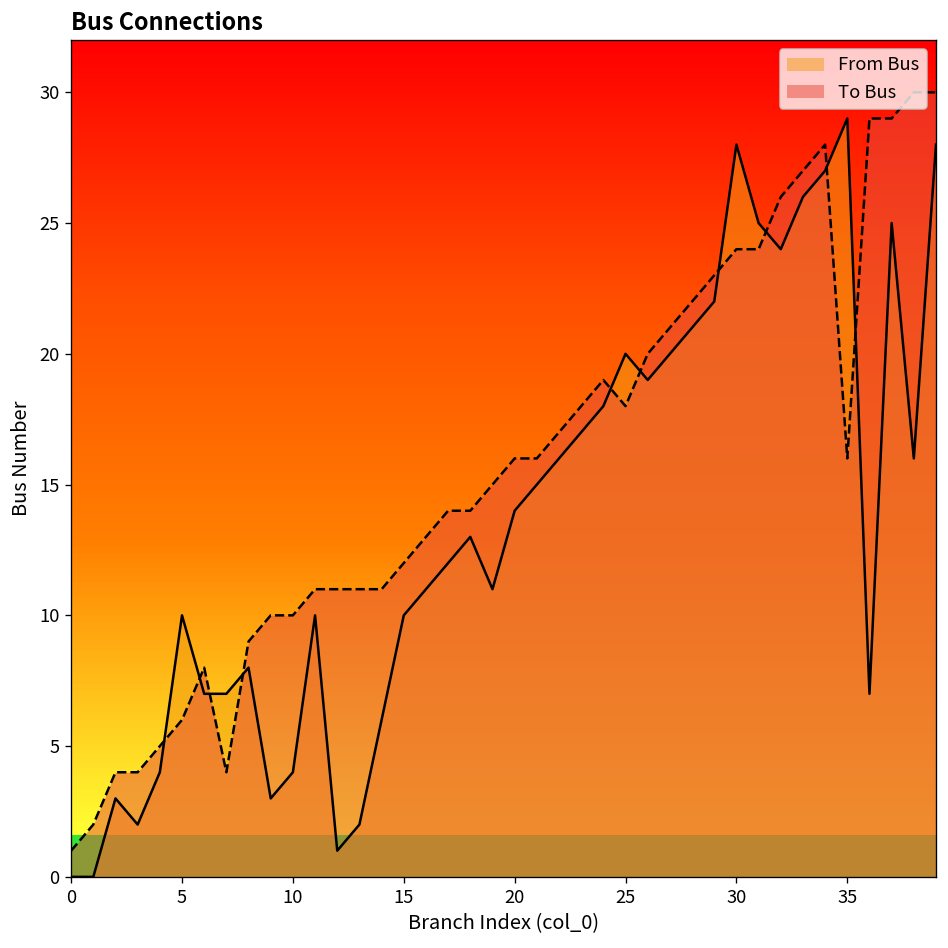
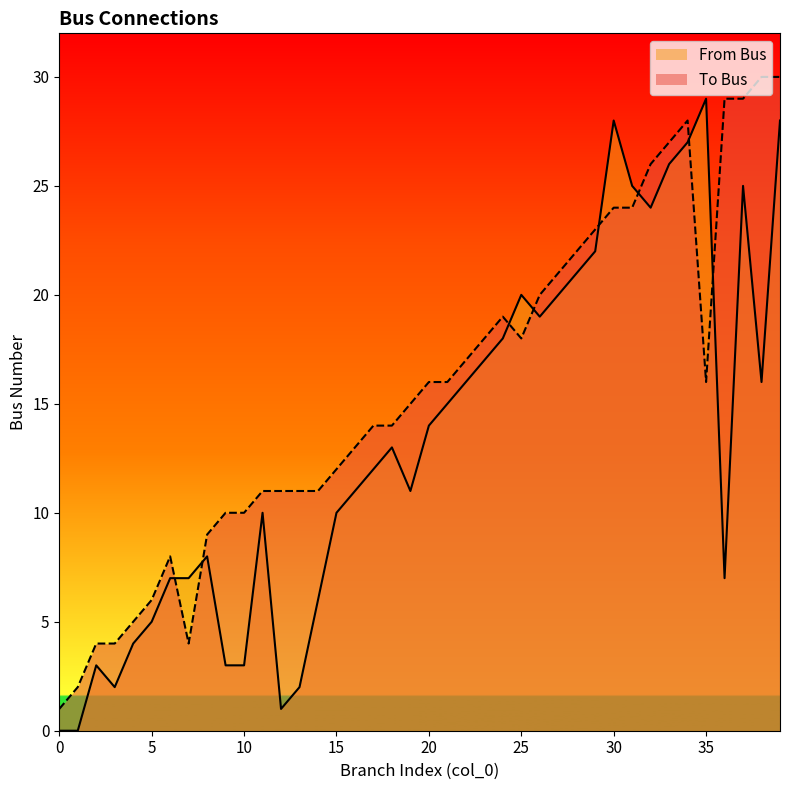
From Bus, 5: 10 -> 5
From Bus, 10: 4 -> 3
